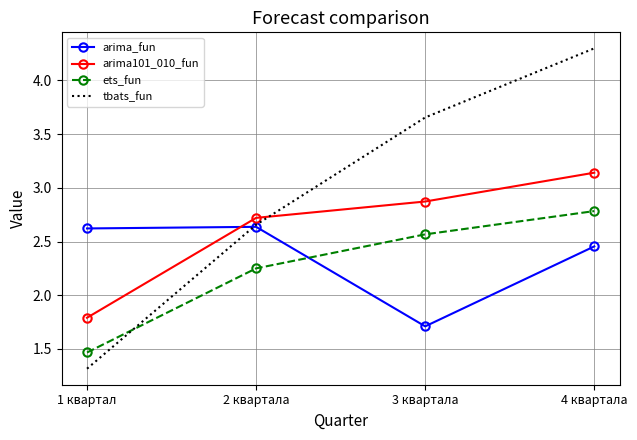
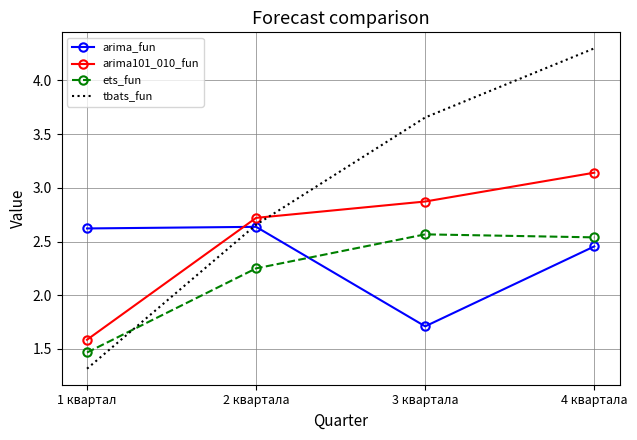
arima101_010_fun, 1 квартал: 1.79 -> 1.59
ets_fun, 4 квартала: 2.78 -> 2.54
